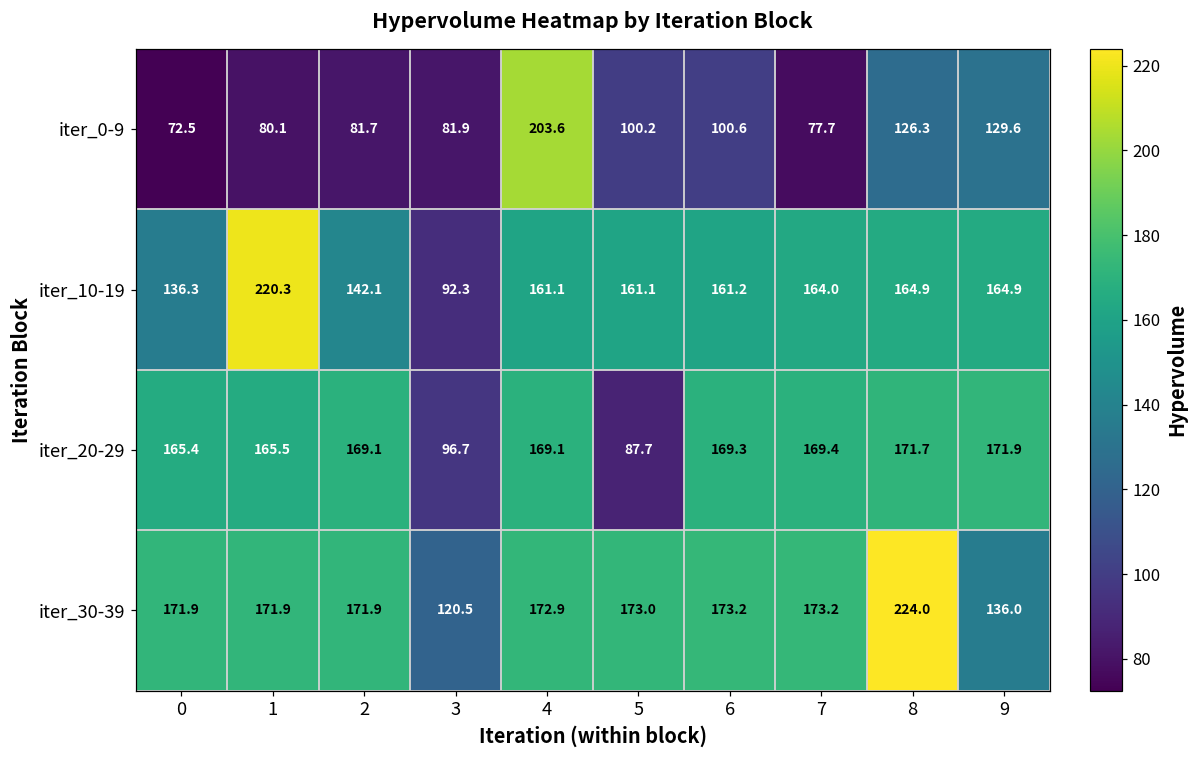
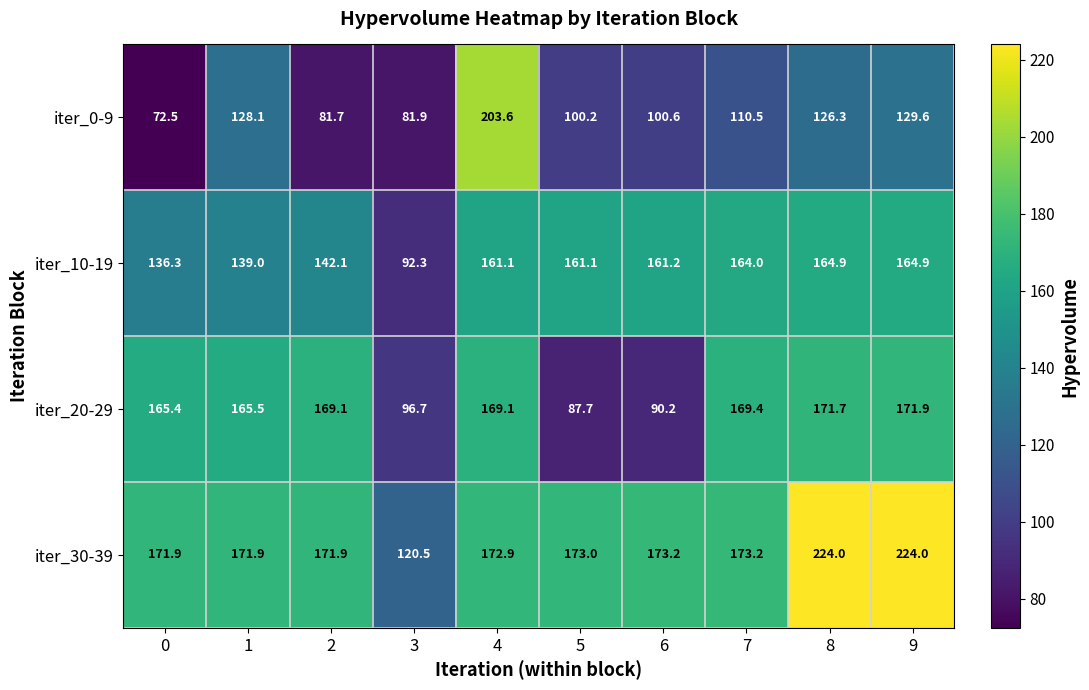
iter_0-9, 1: 80.1 -> 128.1
iter_0-9, 7: 77.7 -> 110.5
iter_10-19, 1: 220.3 -> 139.0
iter_20-29, 6: 169.3 -> 90.2
iter_30-39, 9: 136.0 -> 224.0
